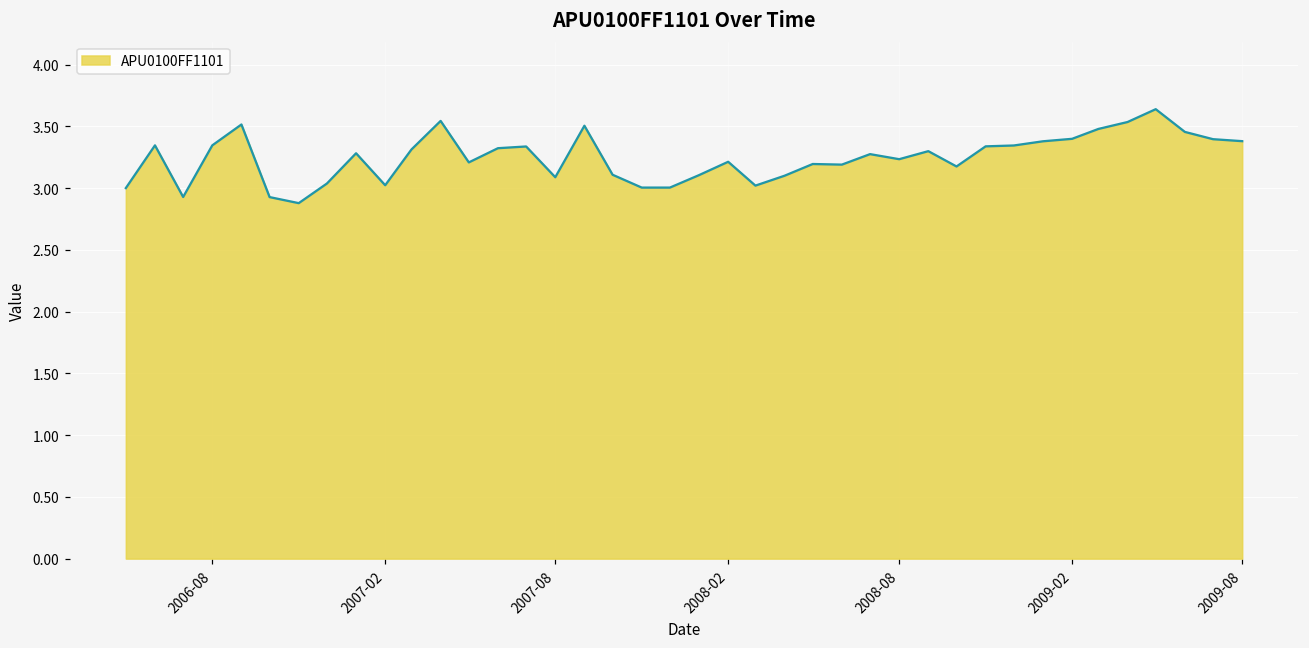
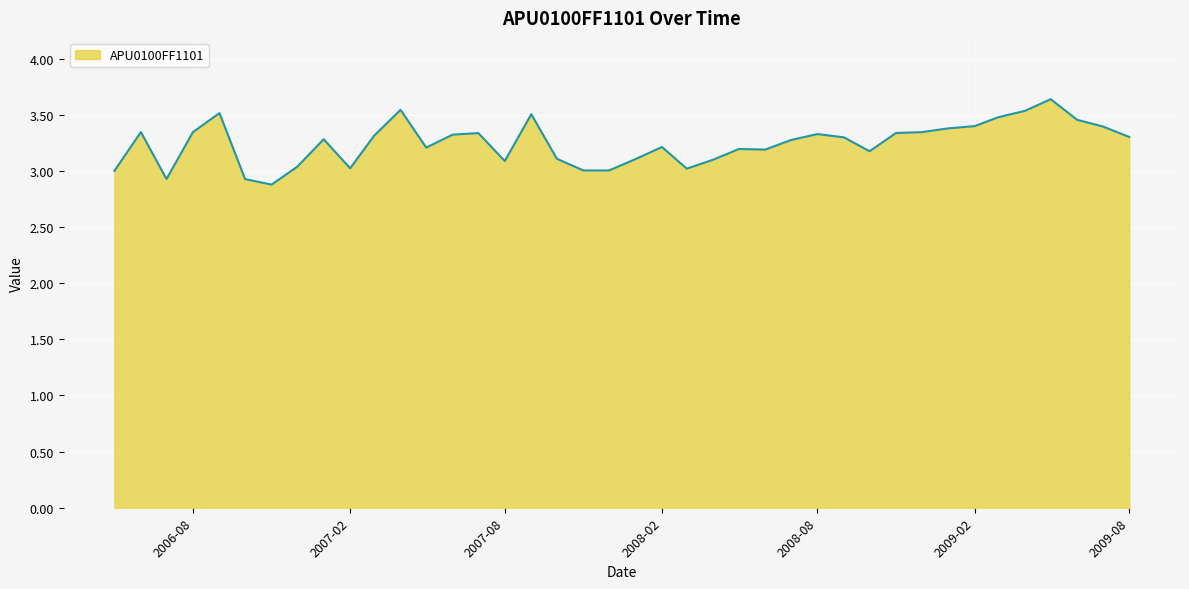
2008-08: 3.24 -> 3.33
2009-08: 3.38 -> 3.30
